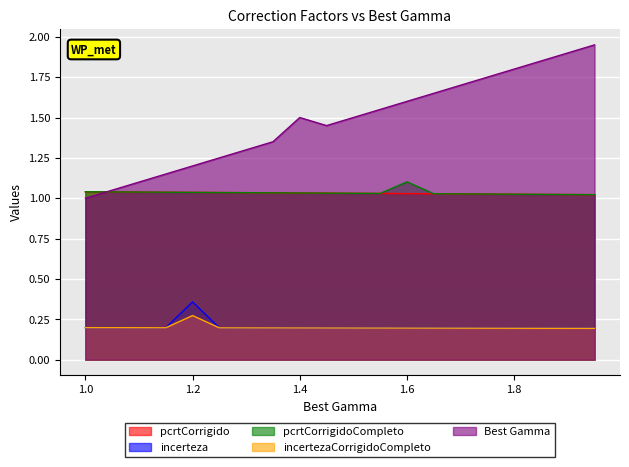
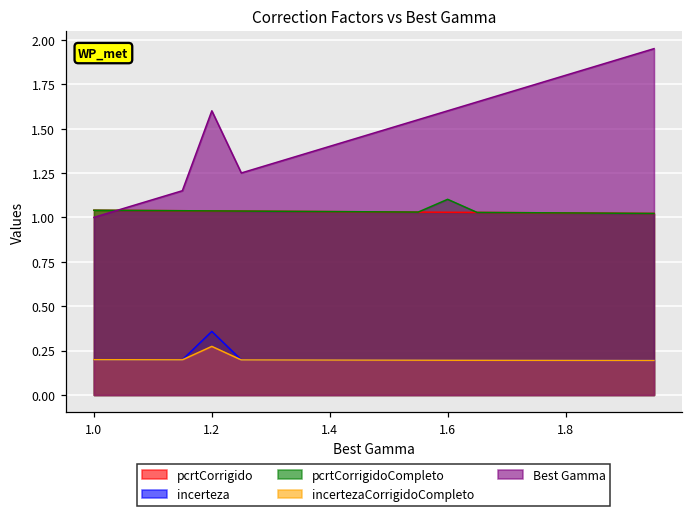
Best Gamma, 1.2: 1.2 -> 1.6
Best Gamma, 1.4: 1.5 -> 1.4
